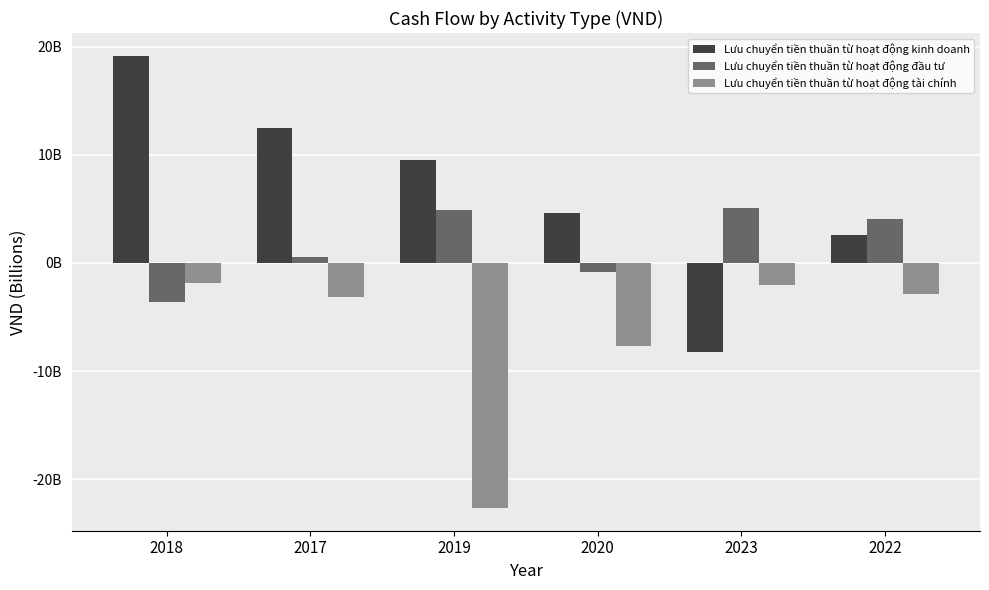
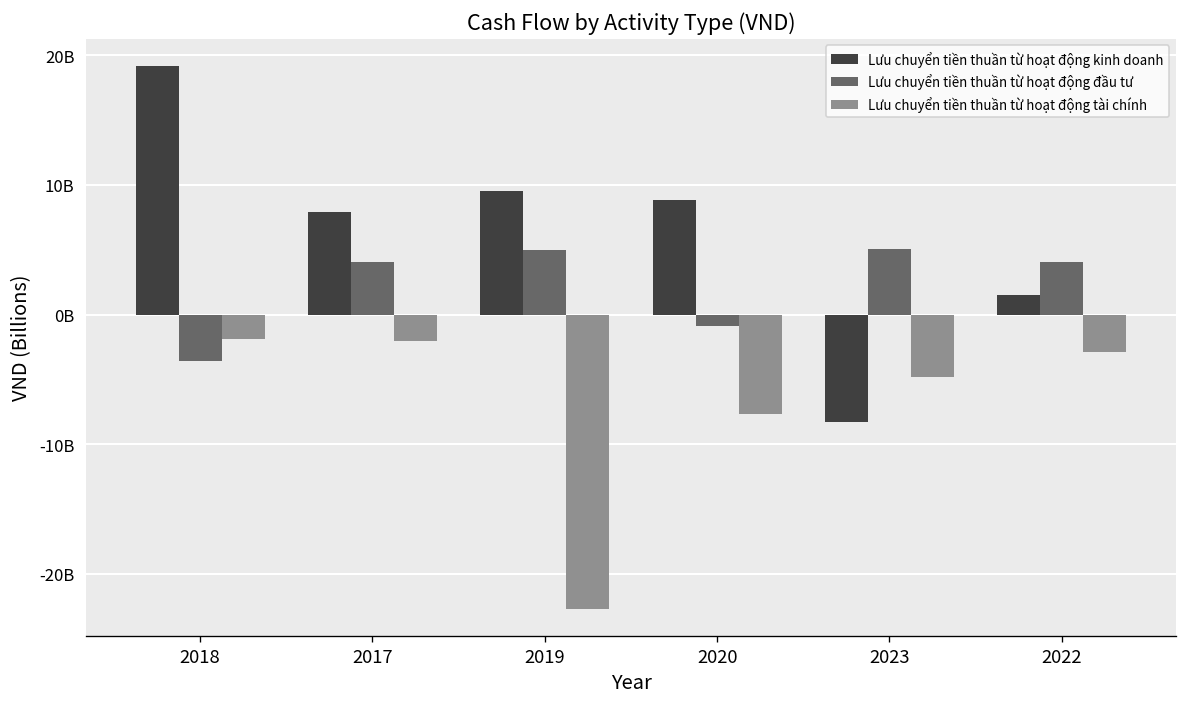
Lưu chuyển tiền thuần từ hoạt động kinh doanh, 2017: 12500000000 -> 7900000000
Lưu chuyển tiền thuần từ hoạt động đầu tư, 2017: 500000000 -> 4000000000
Lưu chuyển tiền thuần từ hoạt động tài chính, 2017: -3200000000 -> -2000000000
Lưu chuyển tiền thuần từ hoạt động kinh doanh, 2020: 4600000000 -> 8800000000
Lưu chuyển tiền thuần từ hoạt động tài chính, 2023: -2000000000 -> -4800000000
Lưu chuyển tiền thuần từ hoạt động kinh doanh, 2022: 2600000000 -> 1500000000
